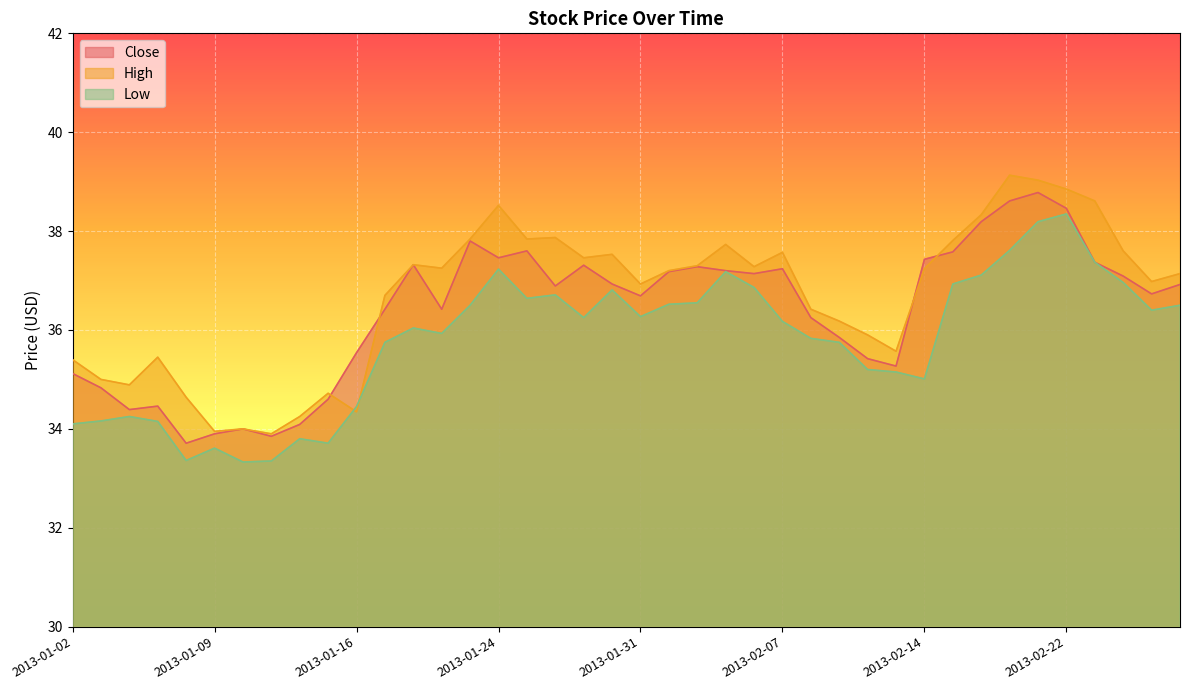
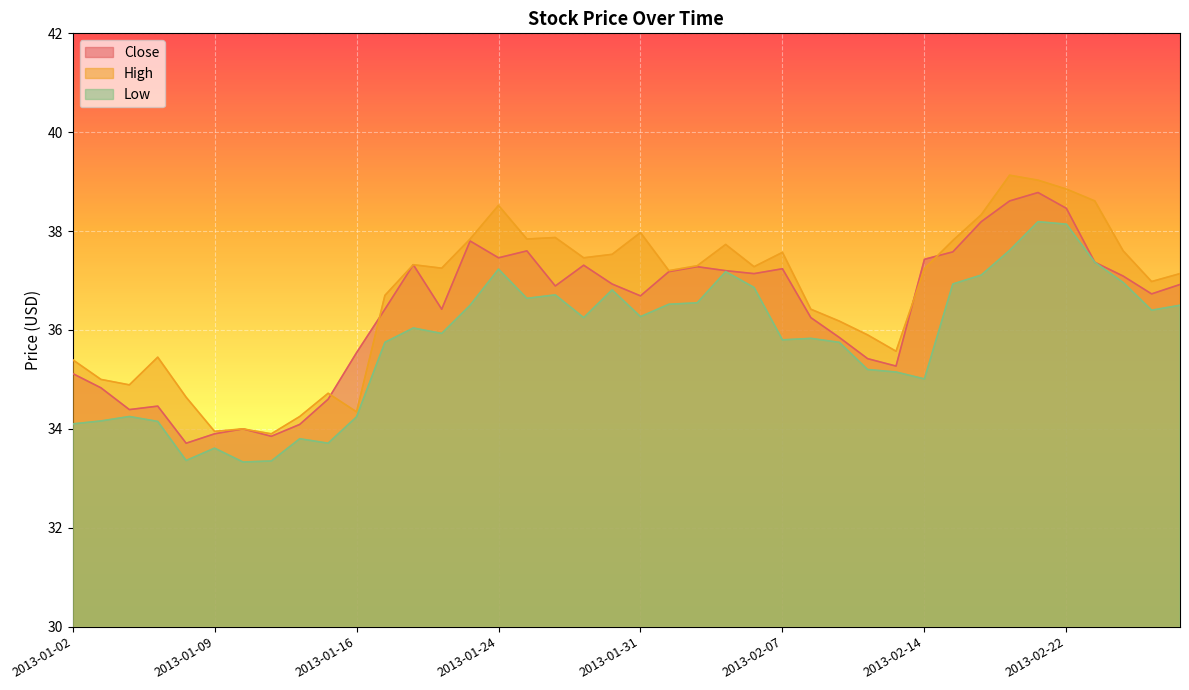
Low, 2013-01-16: 34.5 -> 34.2
High, 2013-01-31: 36.9 -> 38.0
Low, 2013-02-07: 36.2 -> 35.8
Low, 2013-02-22: 38.3 -> 38.1
